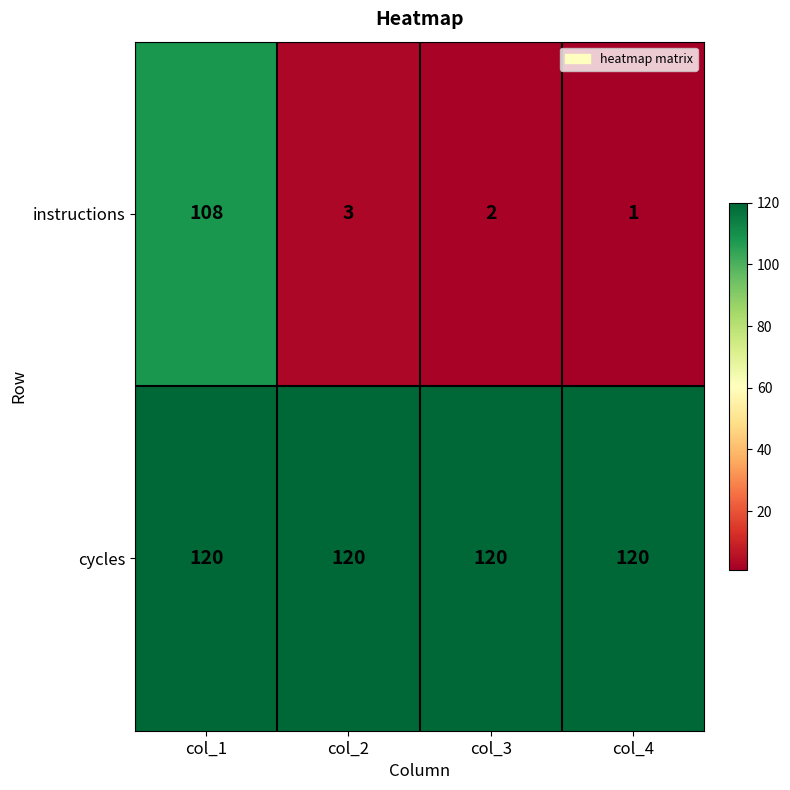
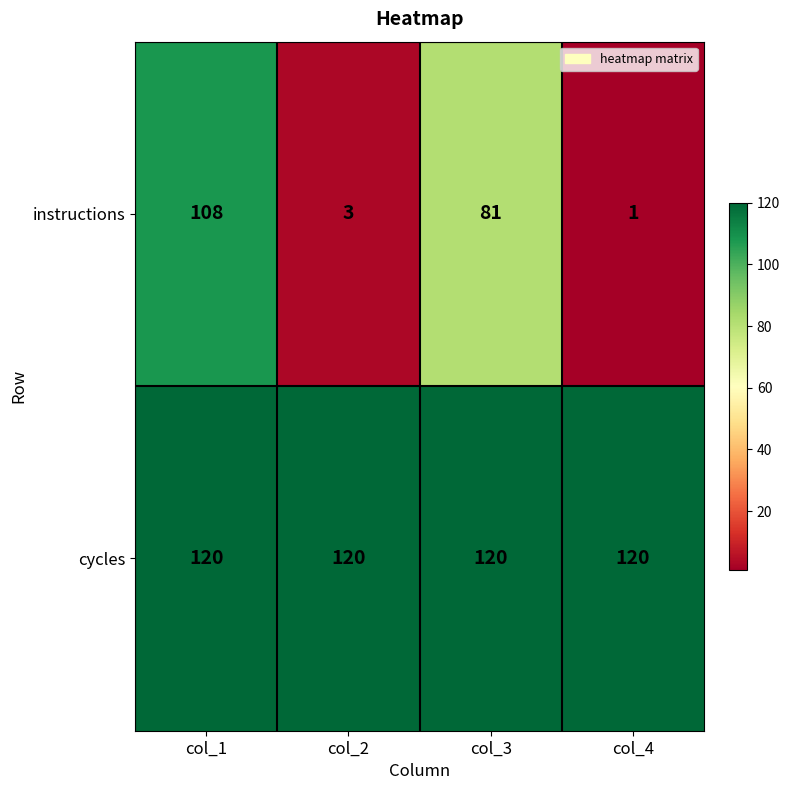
instructions, col_3: 2 -> 81
